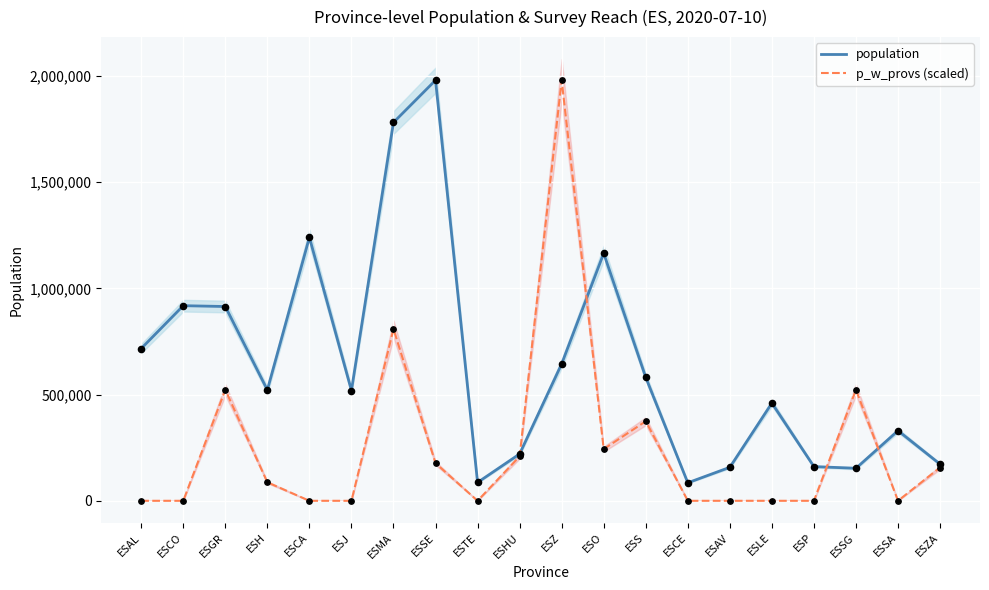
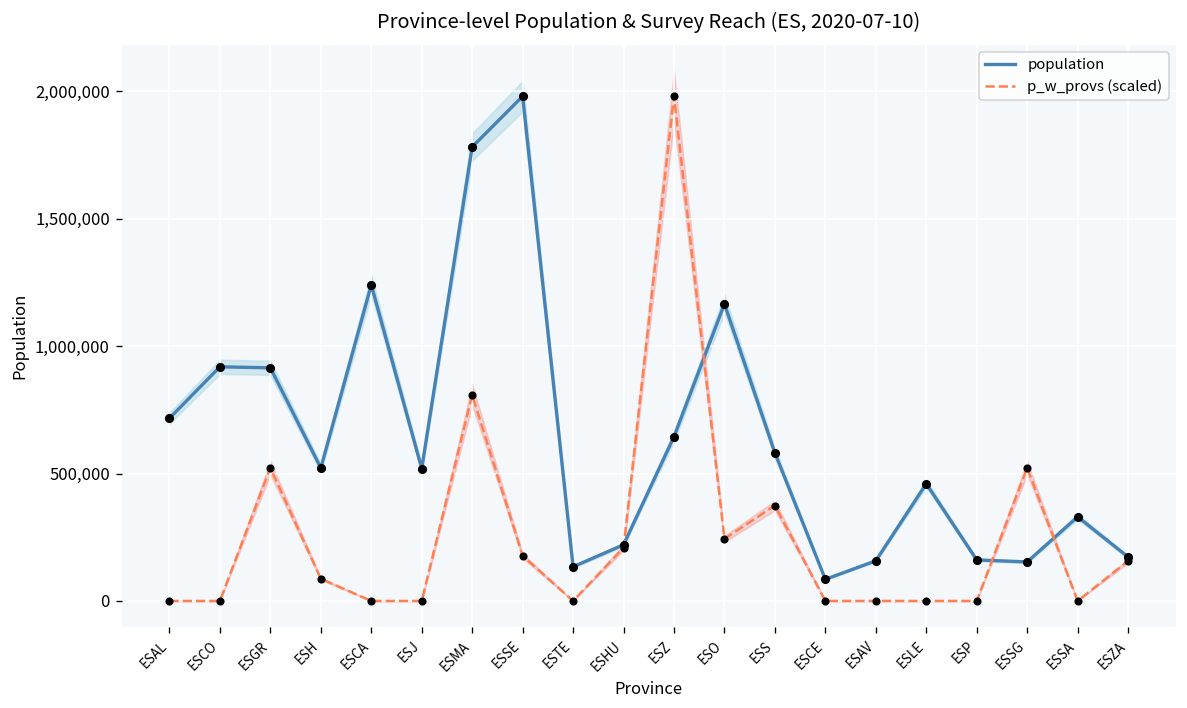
population, ESTE: 90,000 -> 130,000
